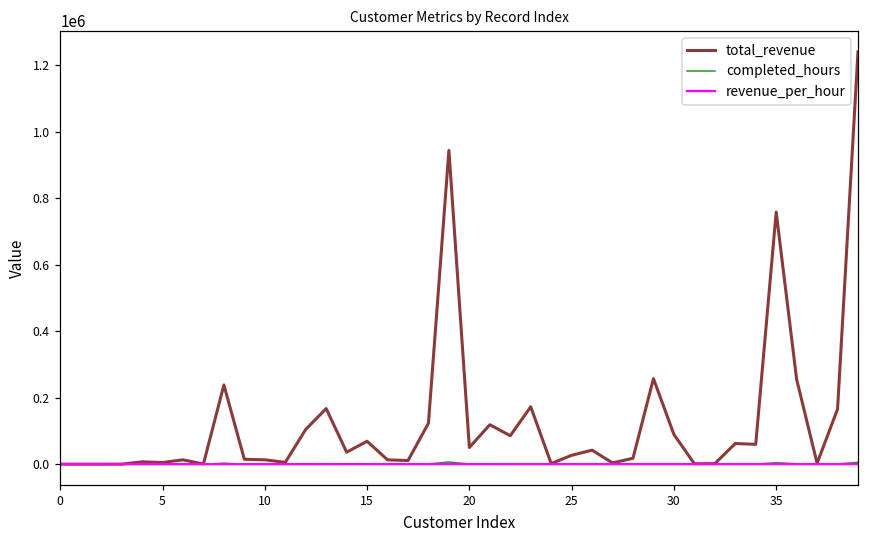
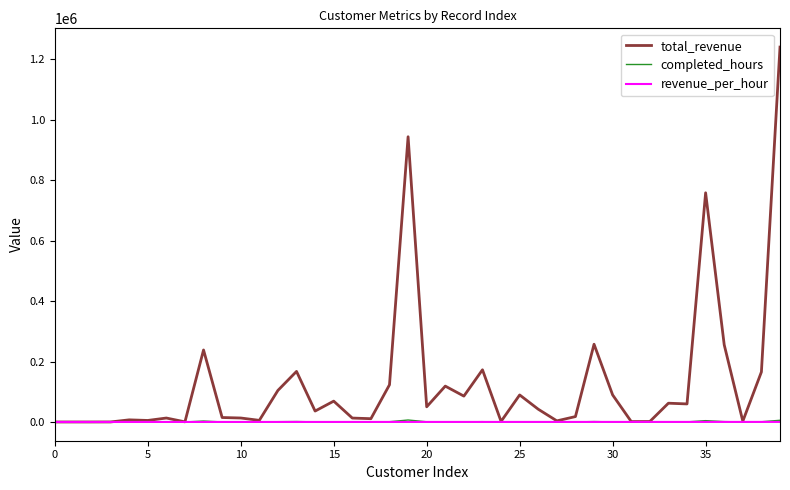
total_revenue, 25: 30000 -> 90000
